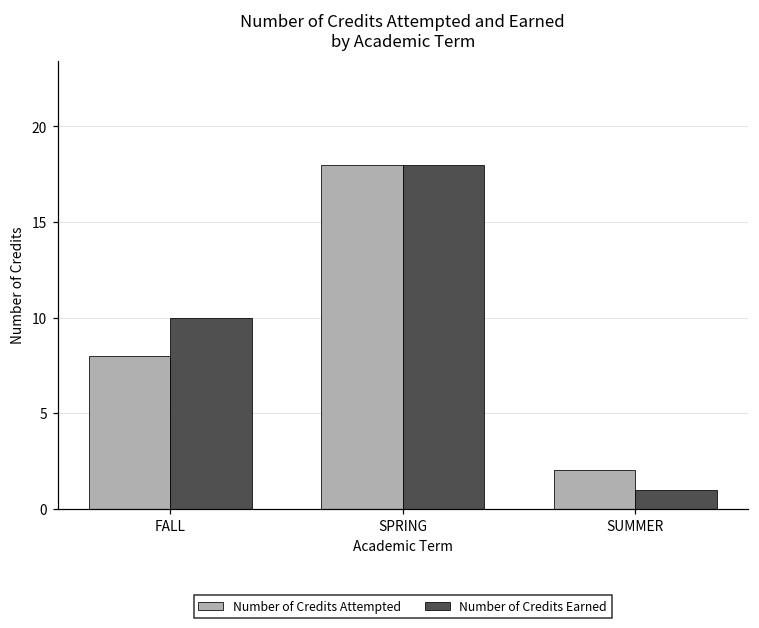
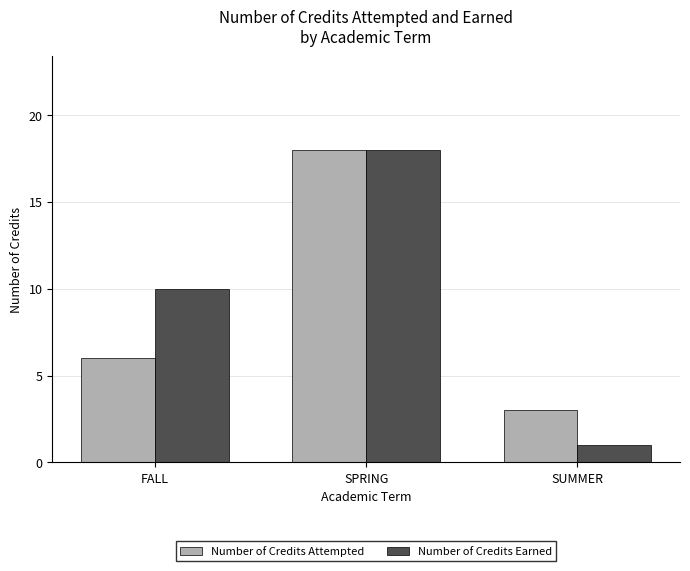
Number of Credits Attempted, FALL: 8 -> 6
Number of Credits Attempted, SUMMER: 2 -> 3
